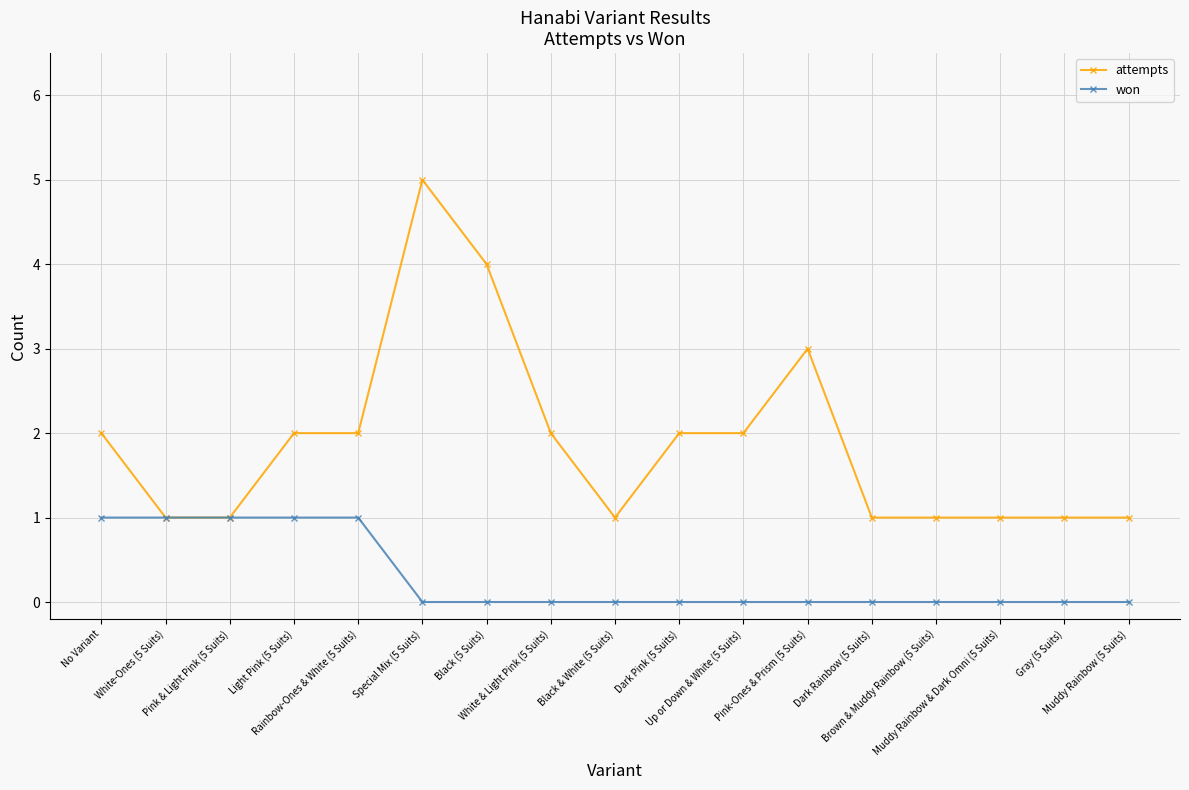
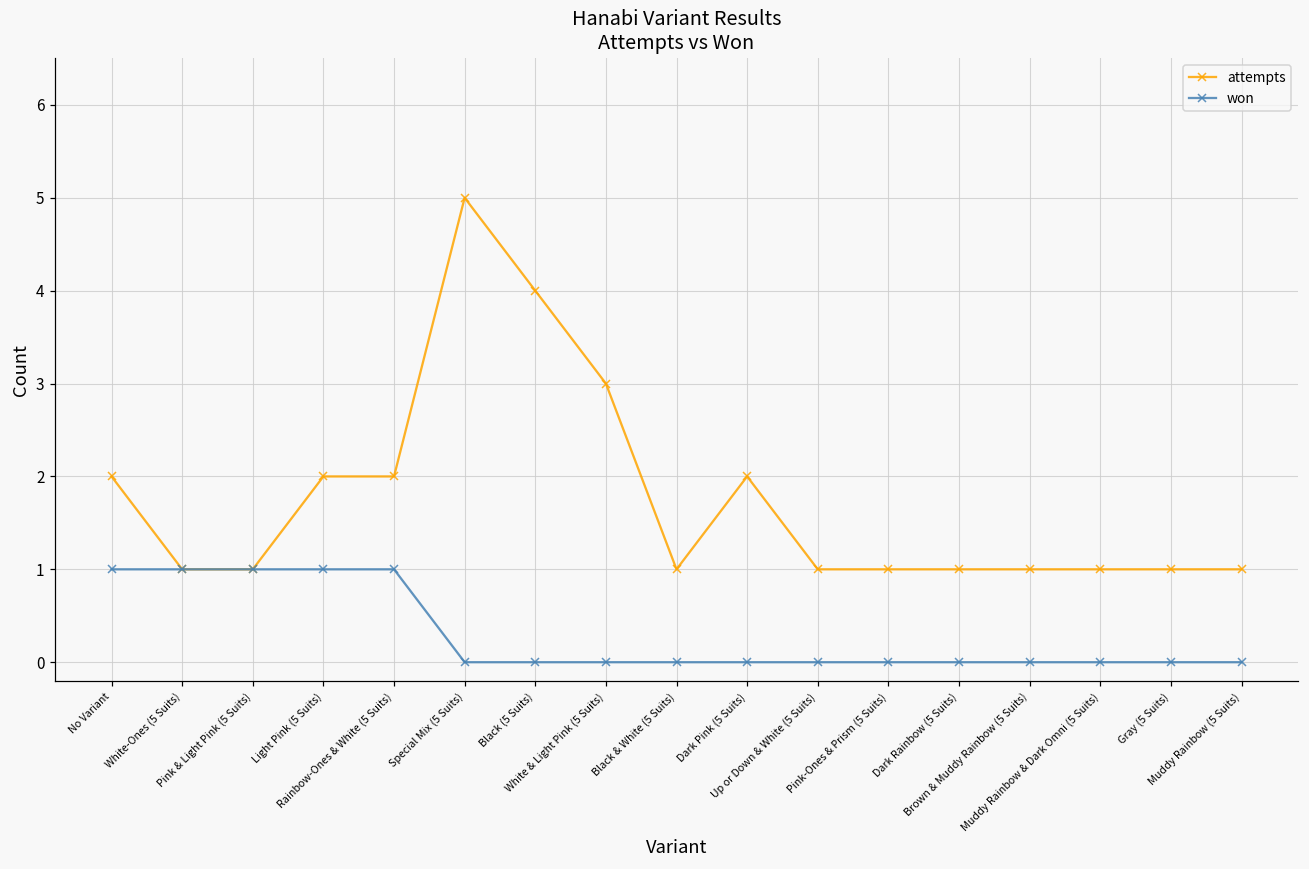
attempts, White & Light Pink (5 Suits): 2 -> 3
attempts, Up or Down & White (5 Suits): 2 -> 1
attempts, Pink-Ones & Prism (5 Suits): 3 -> 1
